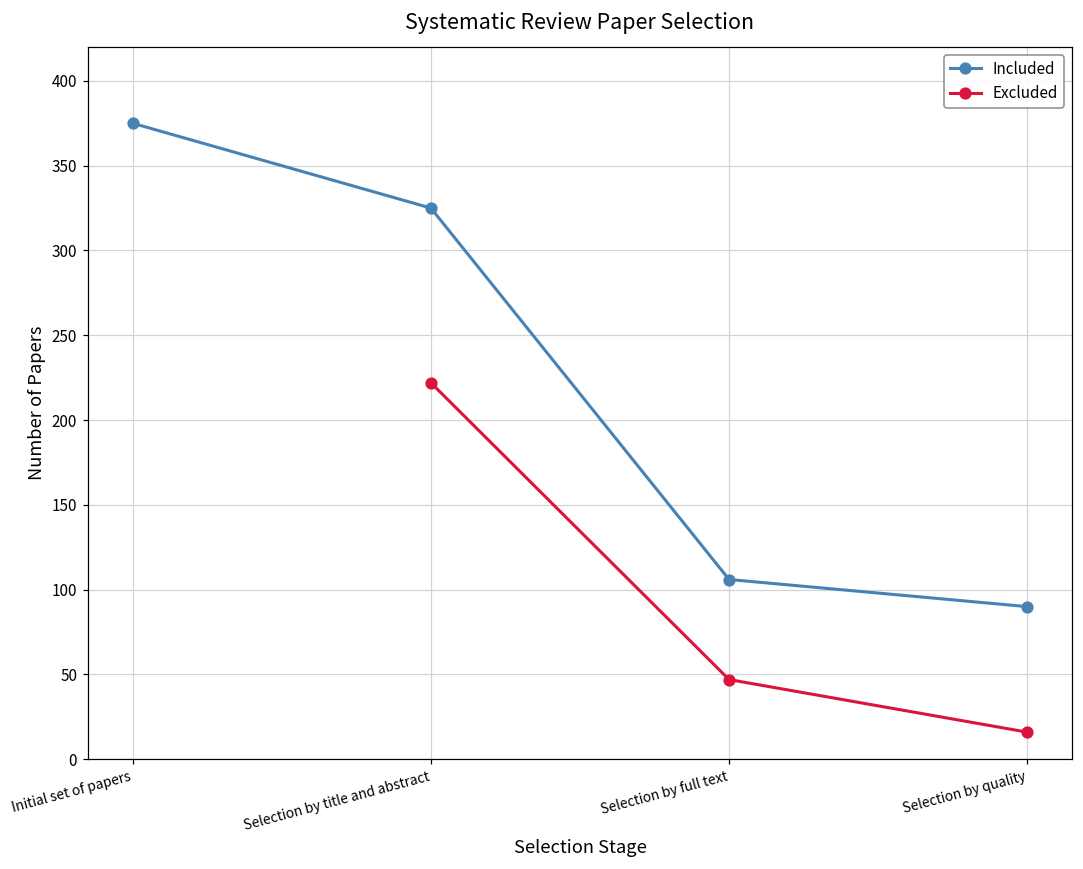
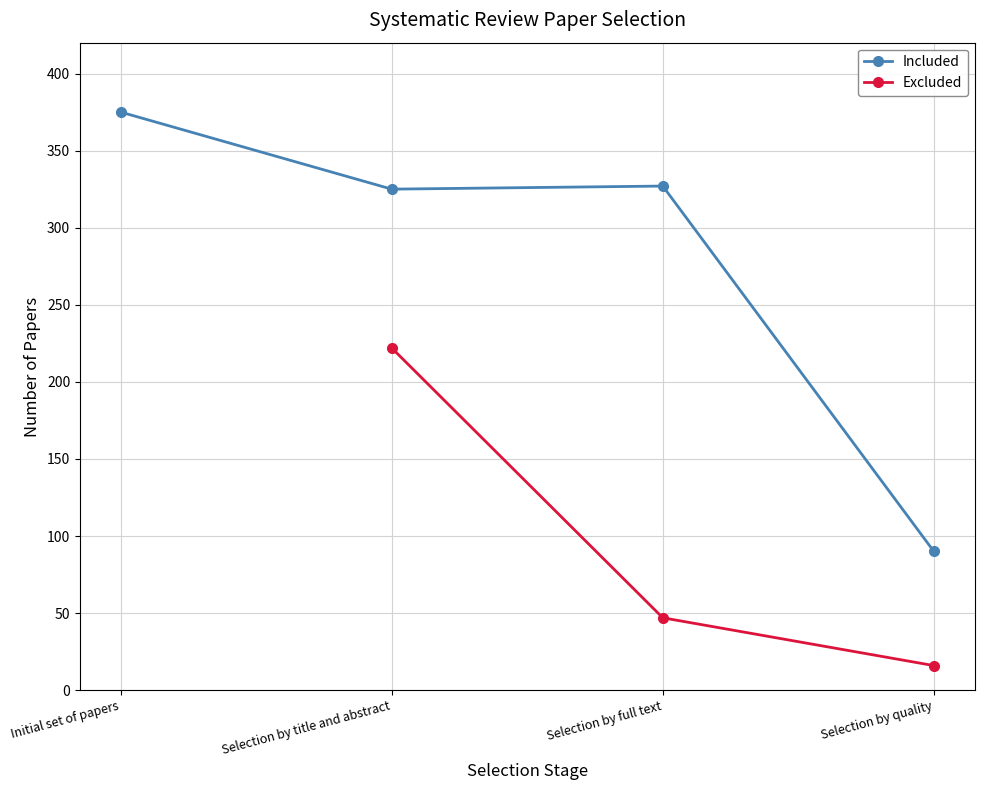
Included, Selection by full text: 106 -> 327
